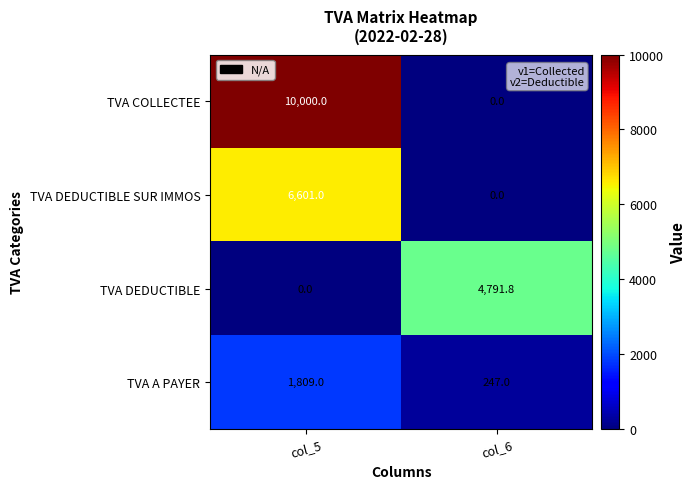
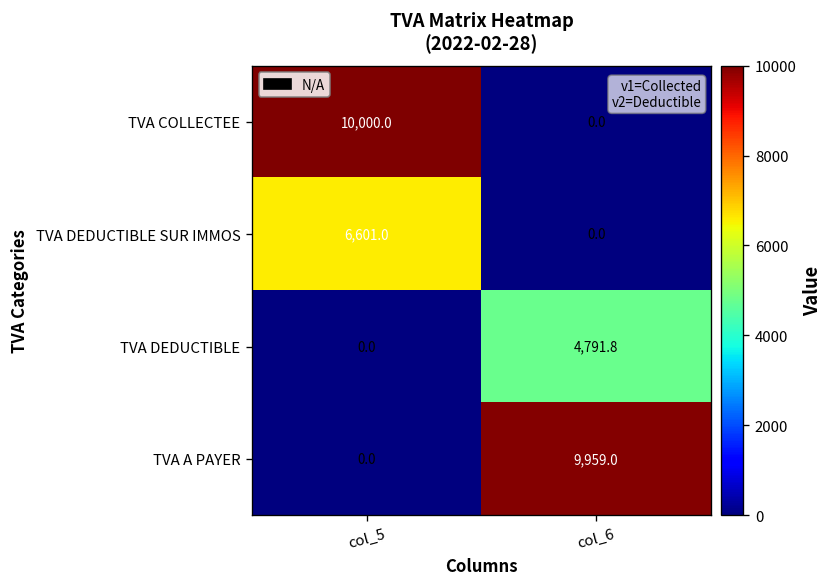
TVA A PAYER, col_5: 1,809.0 -> 0.0
TVA A PAYER, col_6: 247.0 -> 9,959.0
